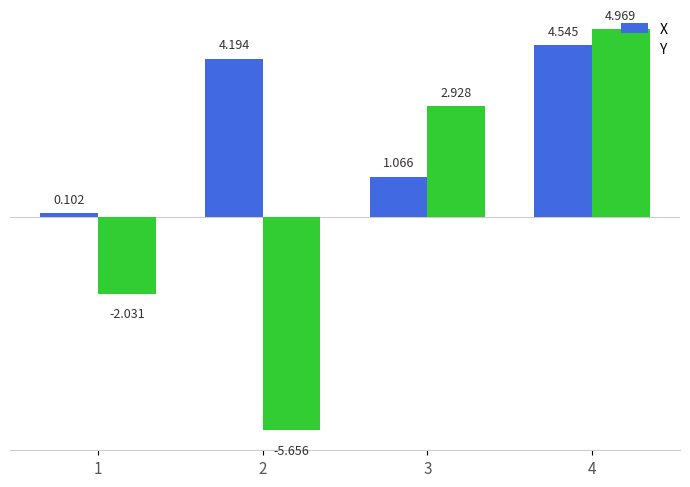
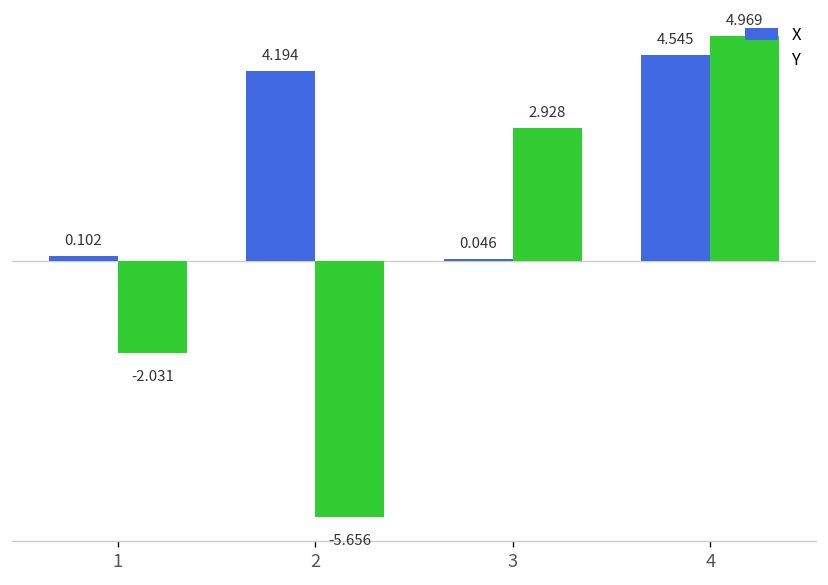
X, 3: 1.066 -> 0.046
